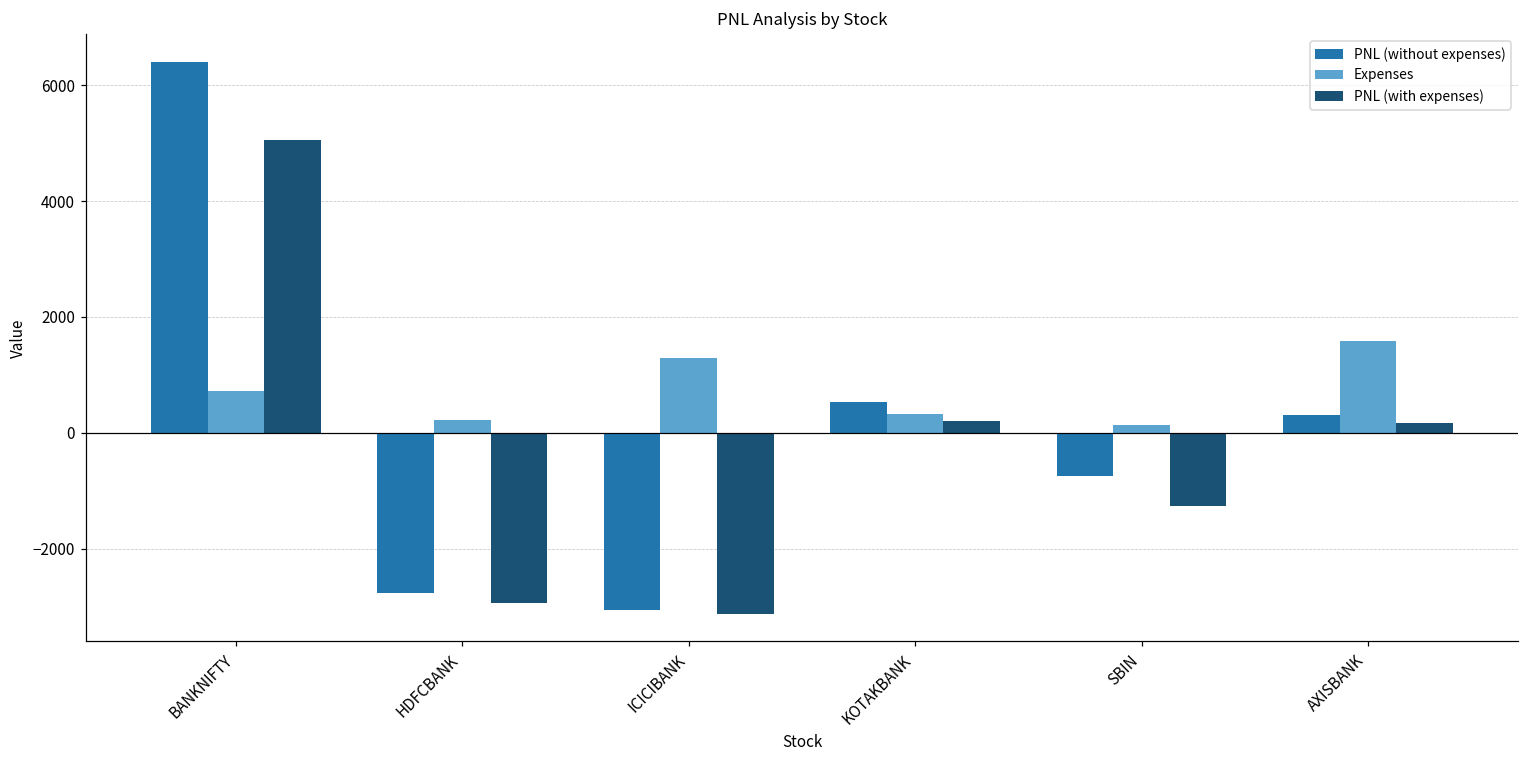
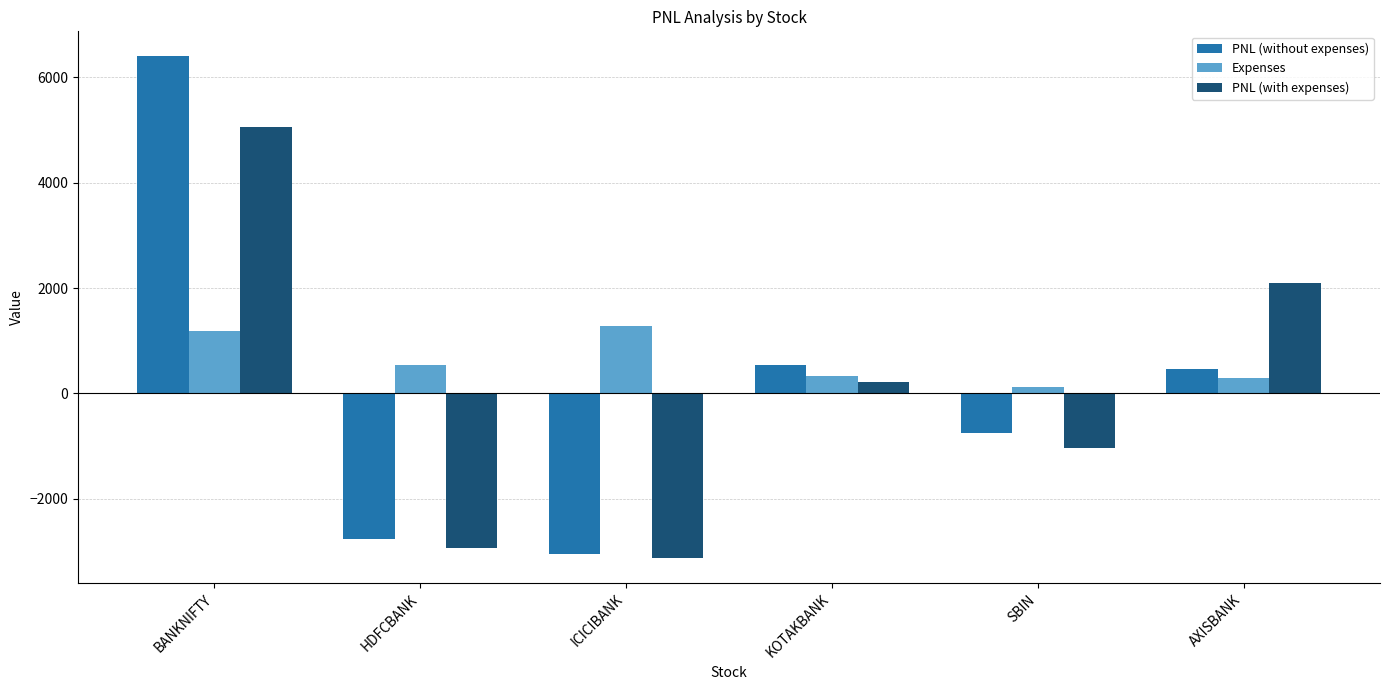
Expenses, BANKNIFTY: 700 -> 1200
Expenses, HDFCBANK: 200 -> 500
PNL (with expenses), SBIN: -1300 -> -1000
PNL (without expenses), AXISBANK: 300 -> 500
Expenses, AXISBANK: 1600 -> 300
PNL (with expenses), AXISBANK: 200 -> 2100
